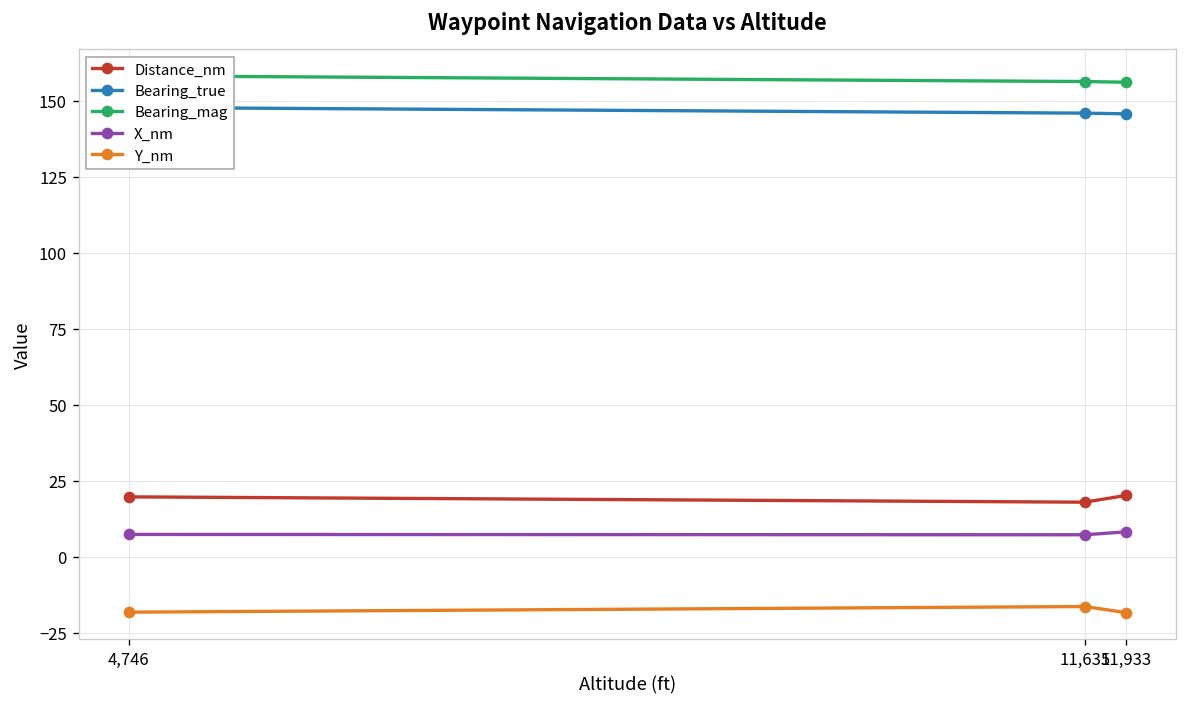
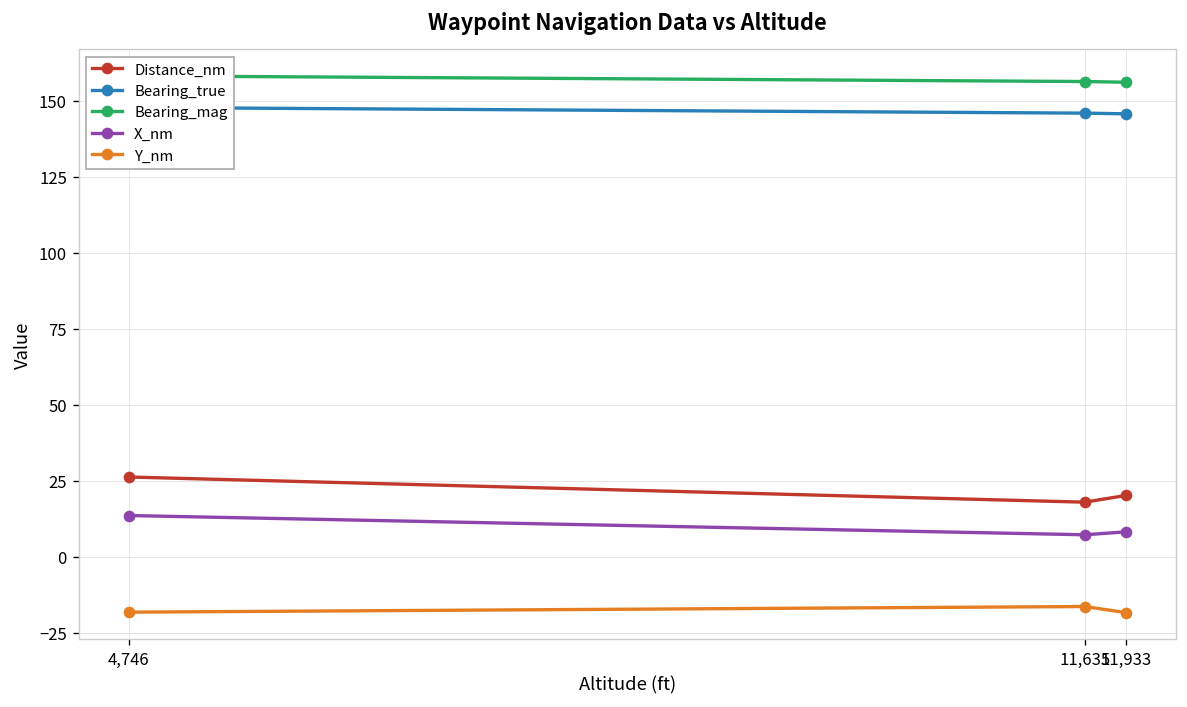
Distance_nm, 4,746: 20 -> 26
X_nm, 4,746: 7 -> 14
